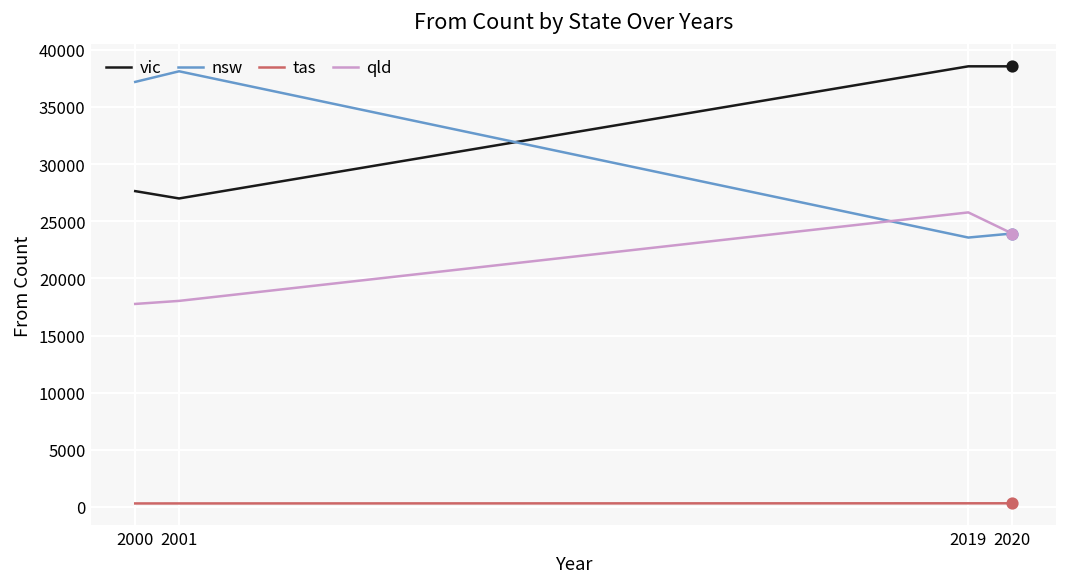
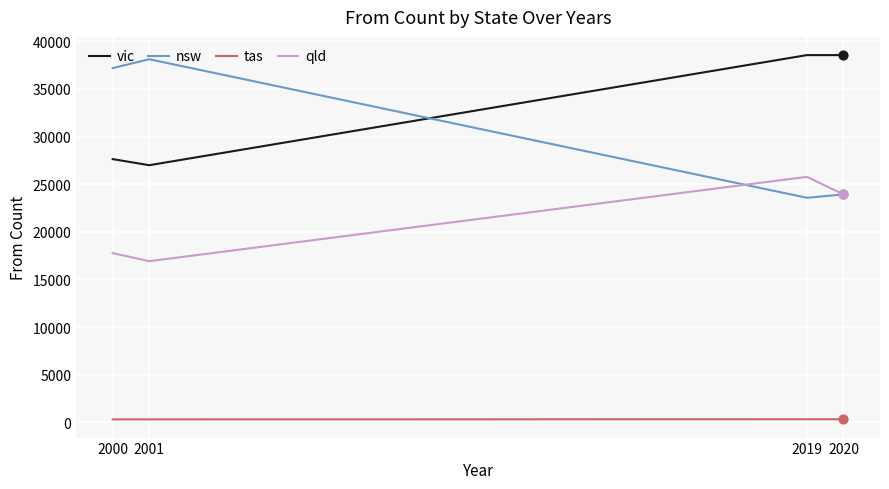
qld, 2001: 18000 -> 17000
